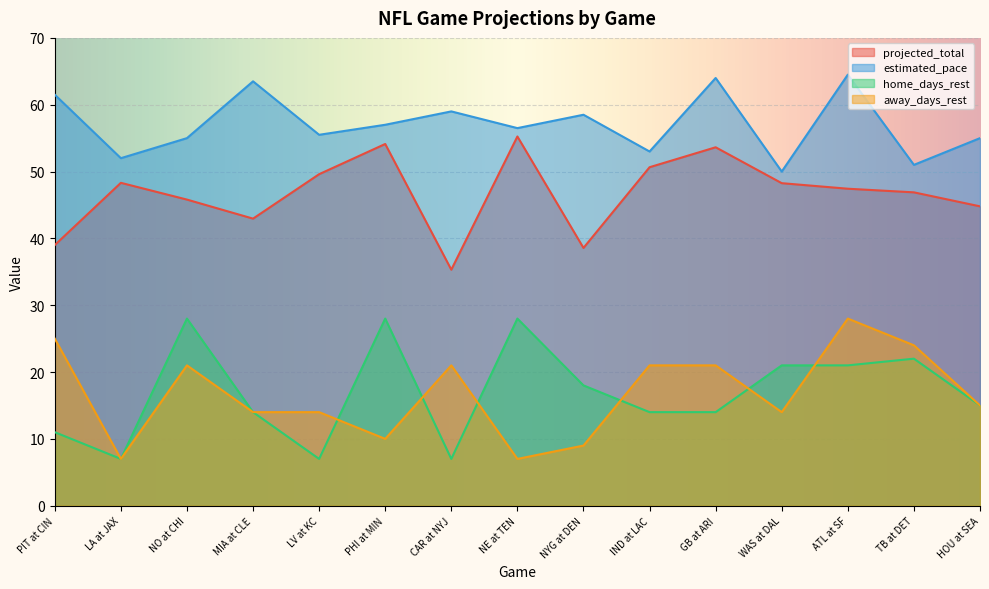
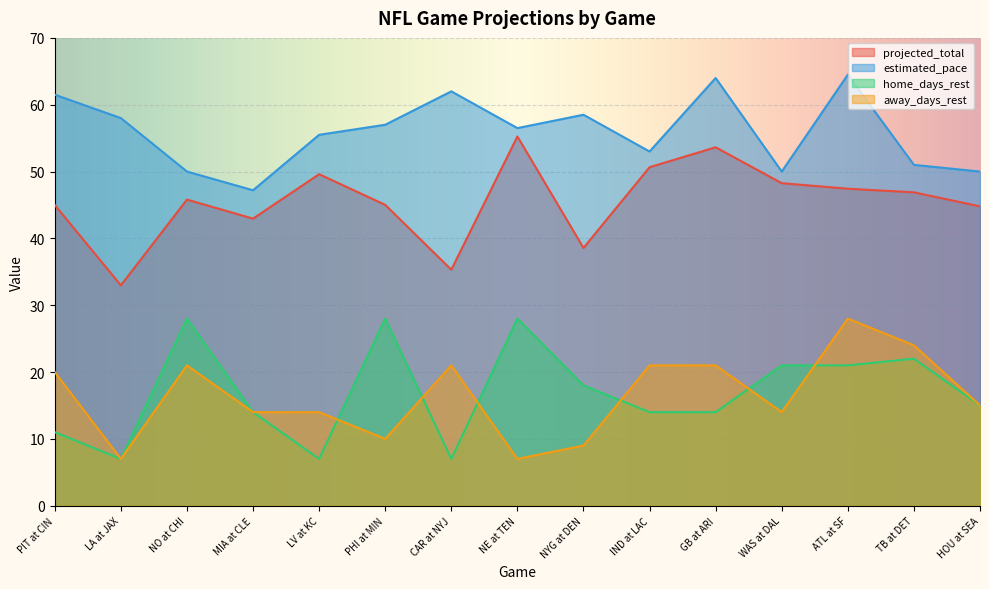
projected_total, PIT at CIN: 39 -> 45
away_days_rest, PIT at CIN: 25 -> 20
projected_total, LA at JAX: 48 -> 33
estimated_pace, LA at JAX: 52 -> 58
estimated_pace, NO at CHI: 55 -> 50
estimated_pace, MIA at CLE: 64 -> 47
projected_total, PHI at MIN: 54 -> 45
estimated_pace, CAR at NYJ: 59 -> 62
estimated_pace, HOU at SEA: 55 -> 50
